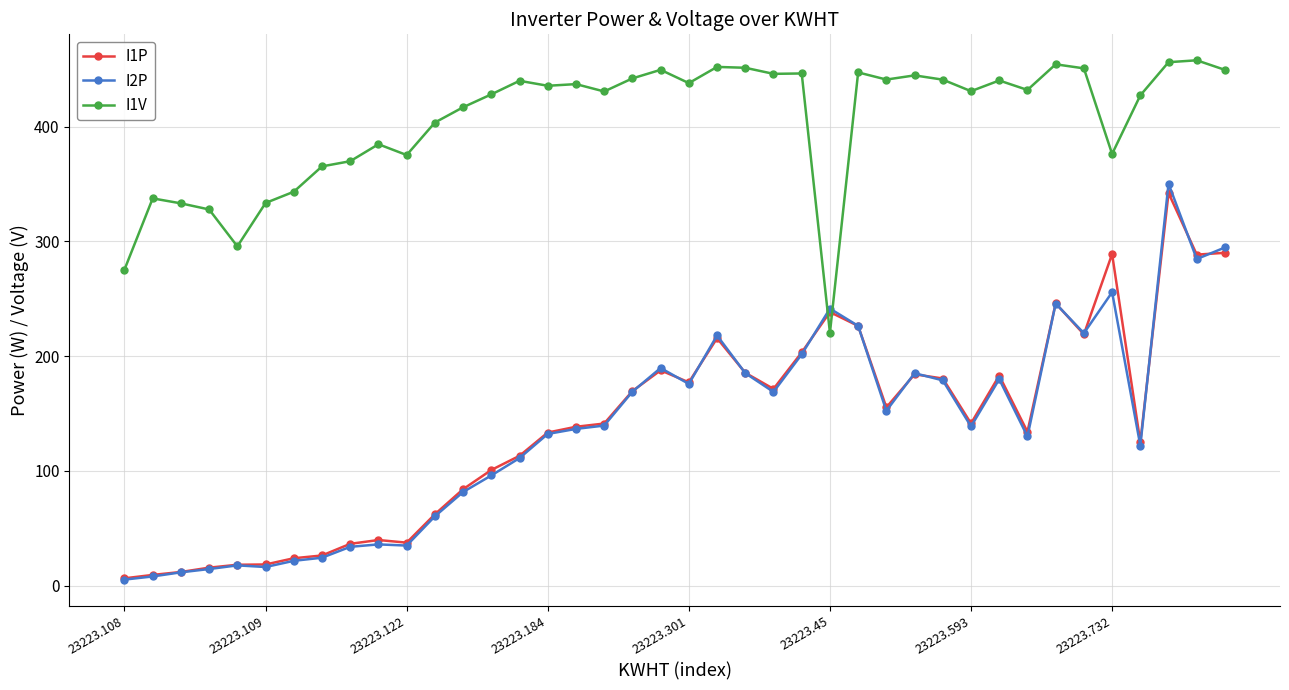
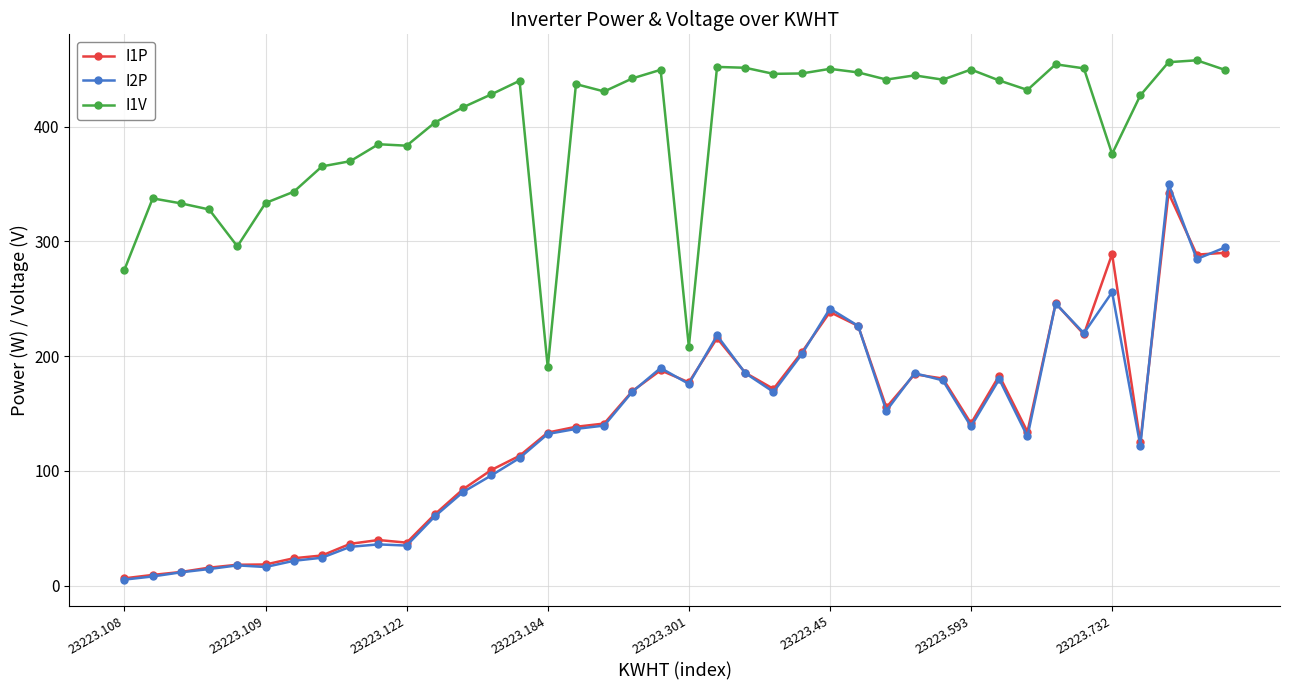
I1V, 23223.122: 375 -> 383
I1V, 23223.184: 436 -> 190
I1V, 23223.301: 438 -> 208
I1V, 23223.45: 220 -> 450
I1V, 23223.593: 431 -> 450
